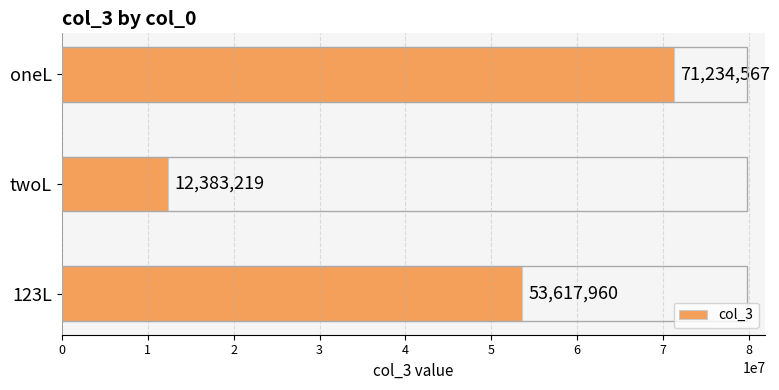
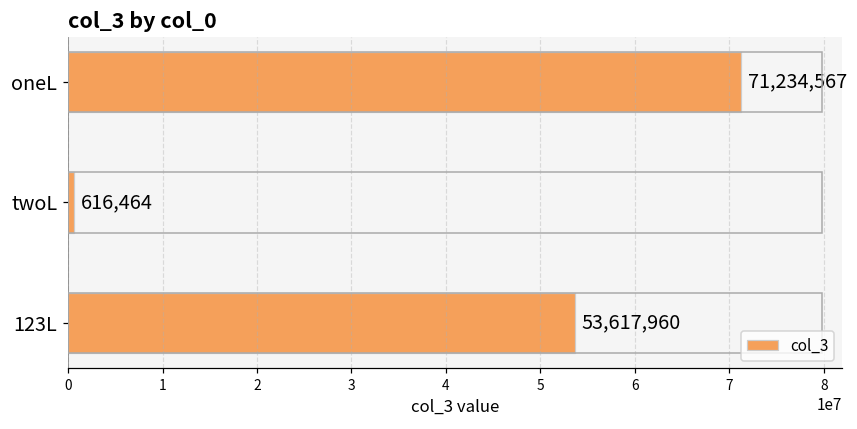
twoL: 12,383,219 -> 616,464
